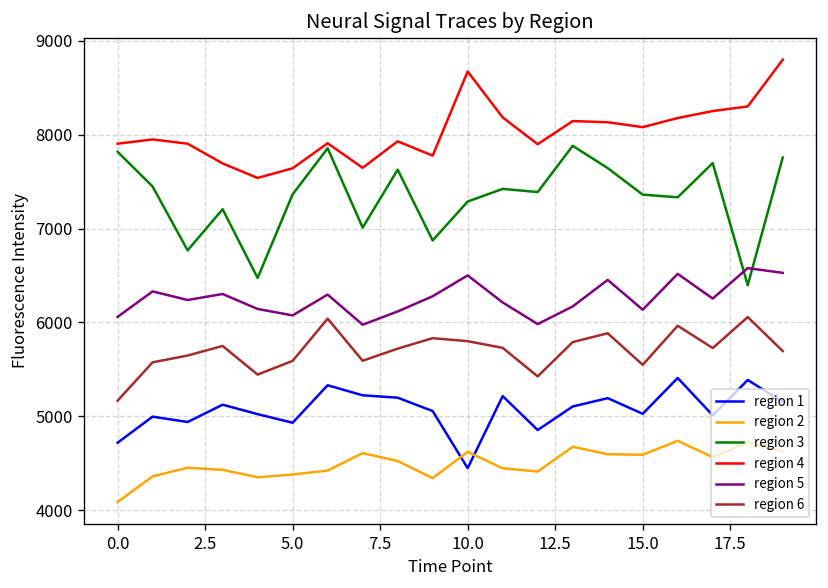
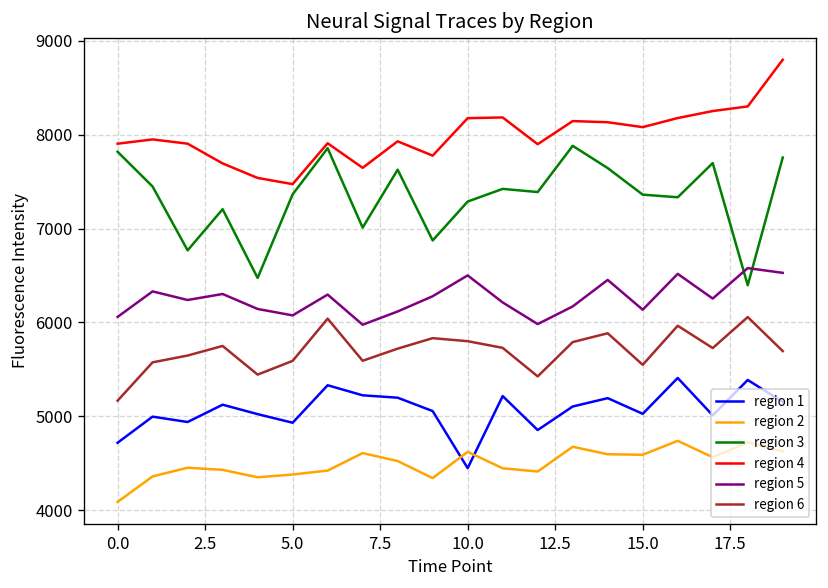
region 4, 5.0: 7600 -> 7500
region 4, 10.0: 8700 -> 8200
